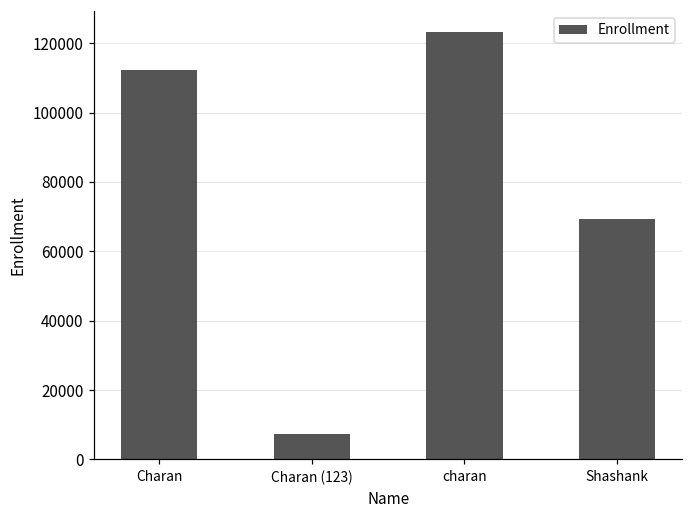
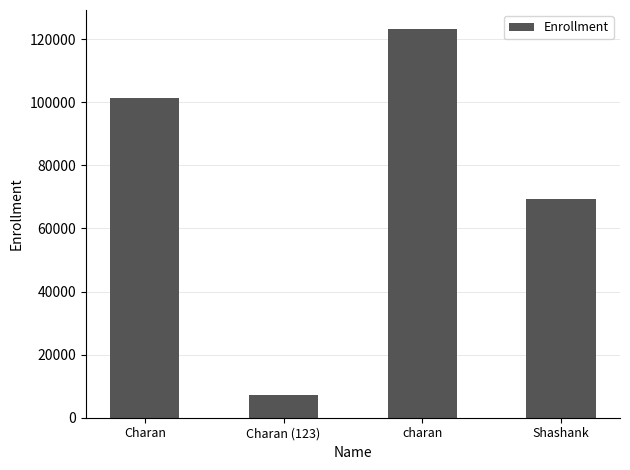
Charan: 112000 -> 102000
